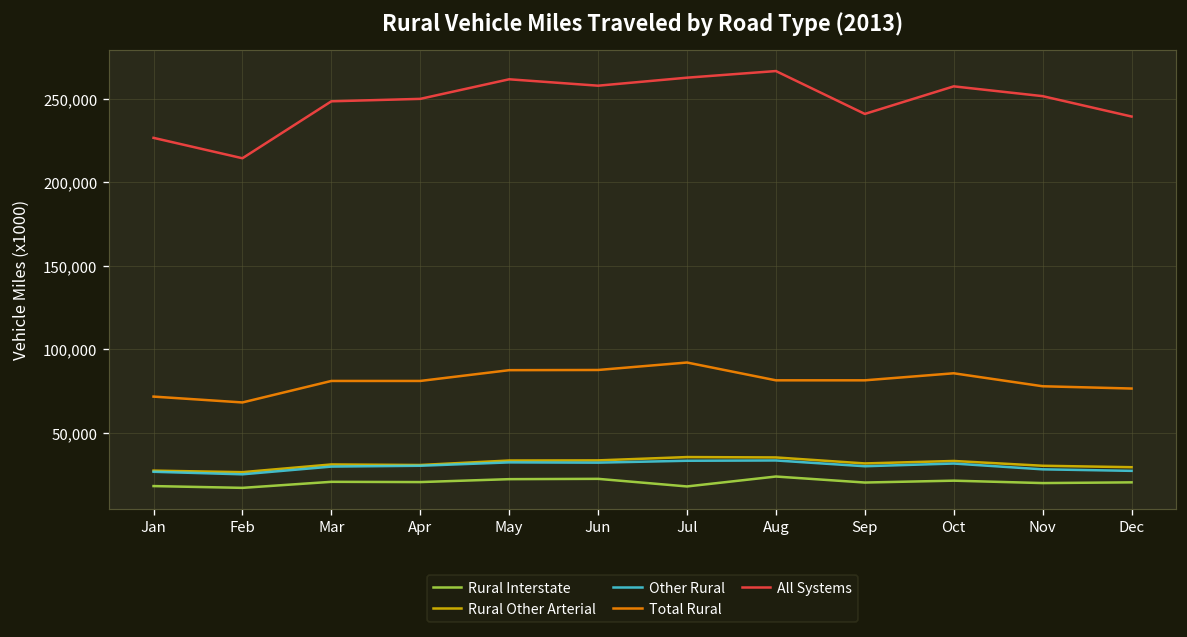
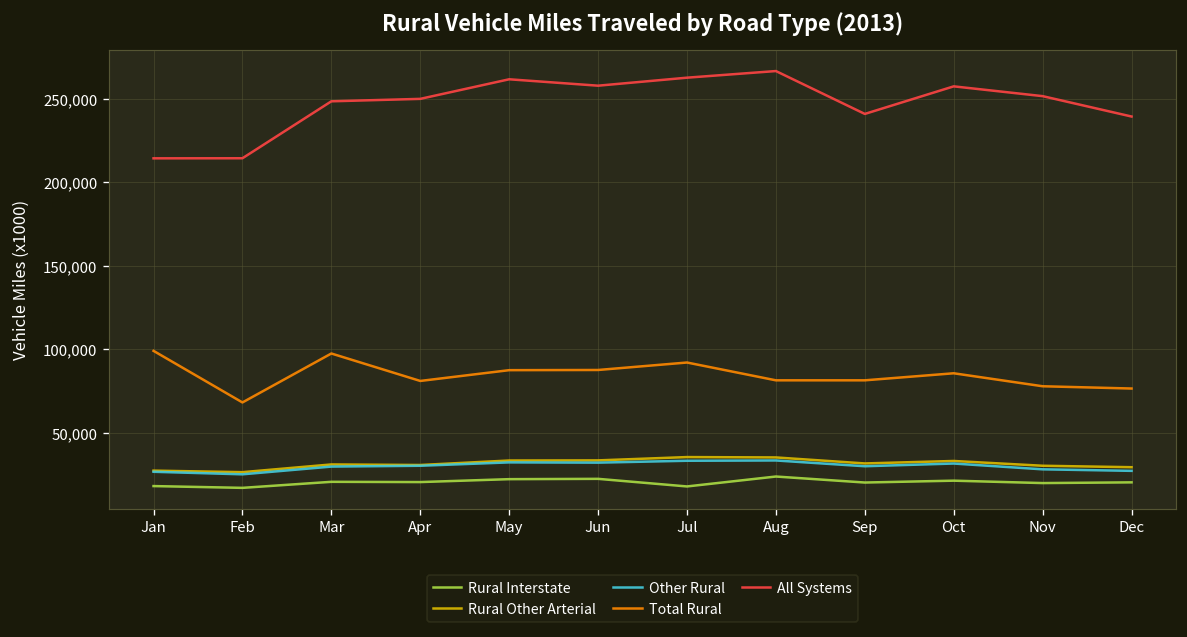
Total Rural, Jan: 72,000 -> 99,000
All Systems, Jan: 227,000 -> 214,000
Total Rural, Mar: 81,000 -> 97,000
